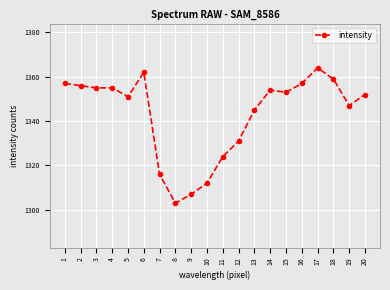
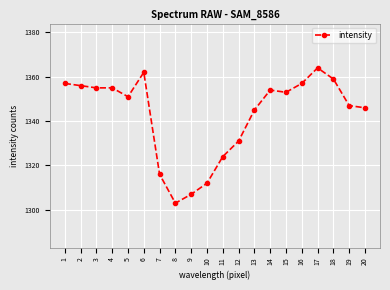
20: 1352 -> 1346
